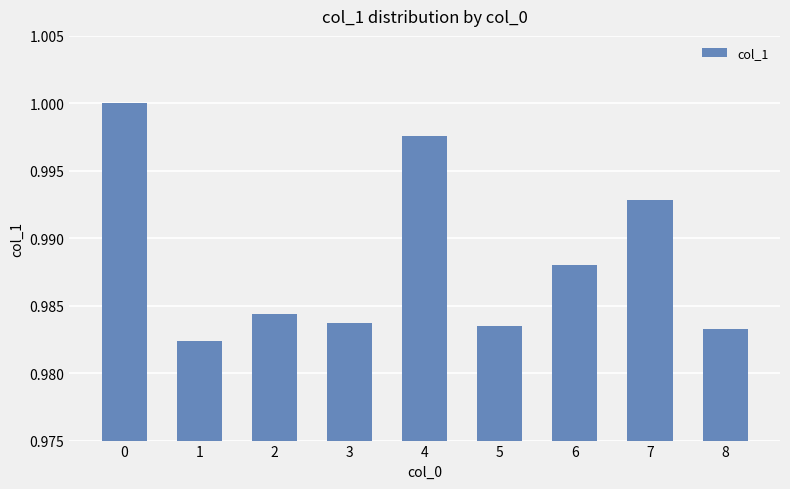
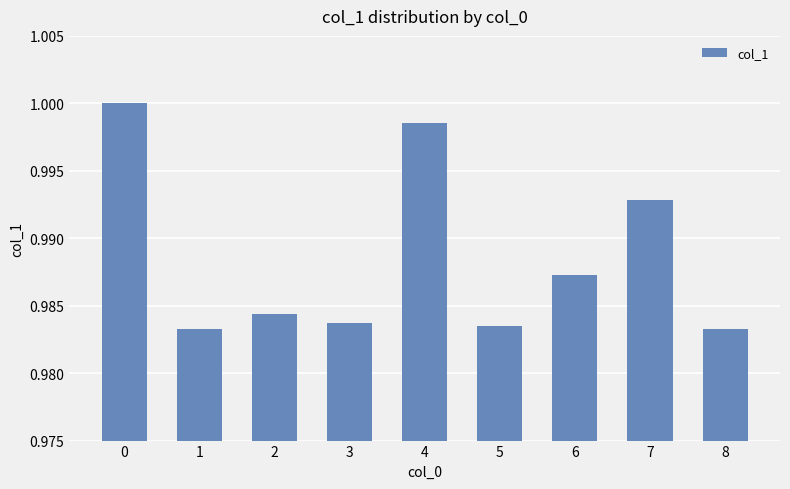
1: 0.9824 -> 0.9833
4: 0.9976 -> 0.9986
6: 0.9880 -> 0.9872
